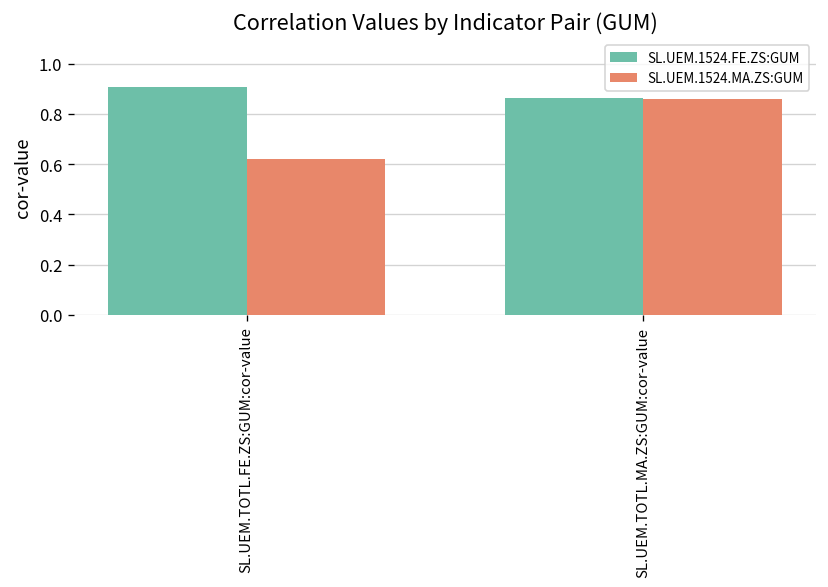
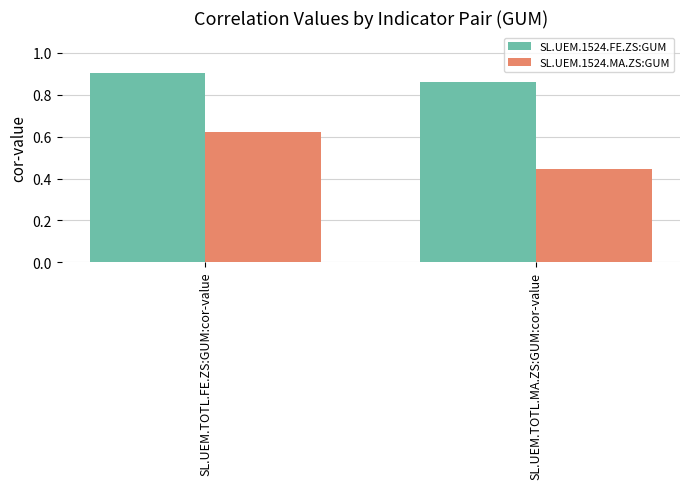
SL.UEM.1524.MA.ZS:GUM, SL.UEM.TOTL.MA.ZS:GUM:cor-value: 0.86 -> 0.44
